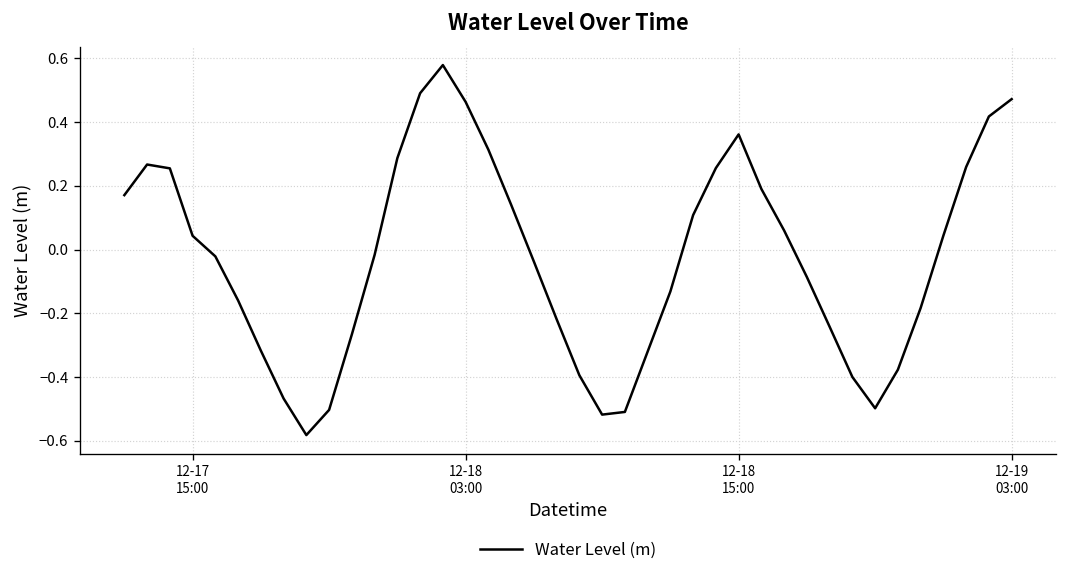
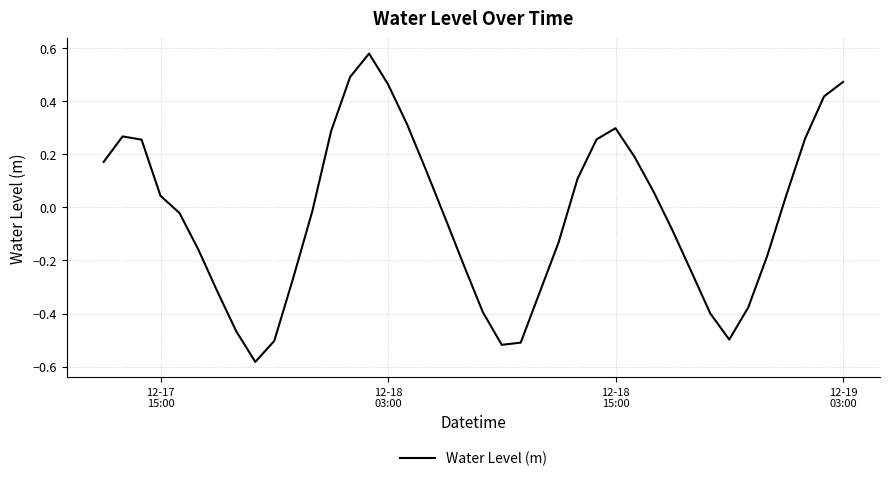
12-18 15:00: 0.36 -> 0.30
